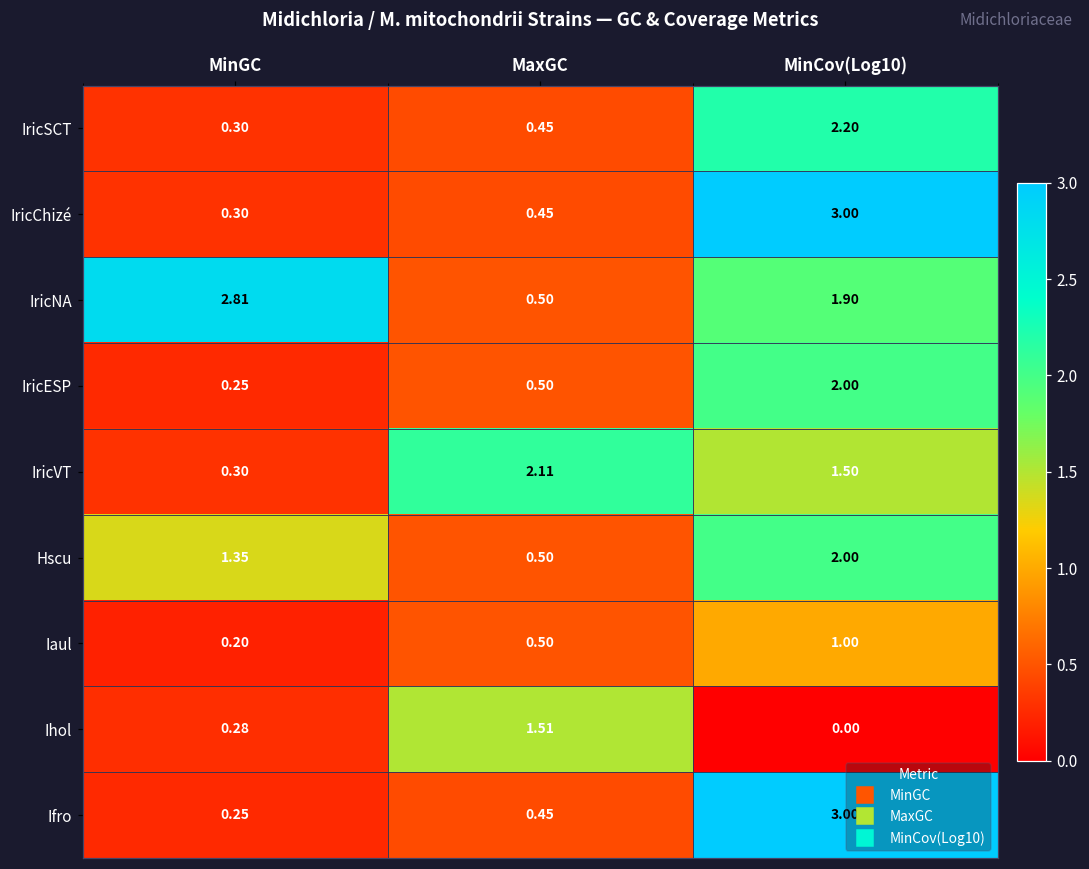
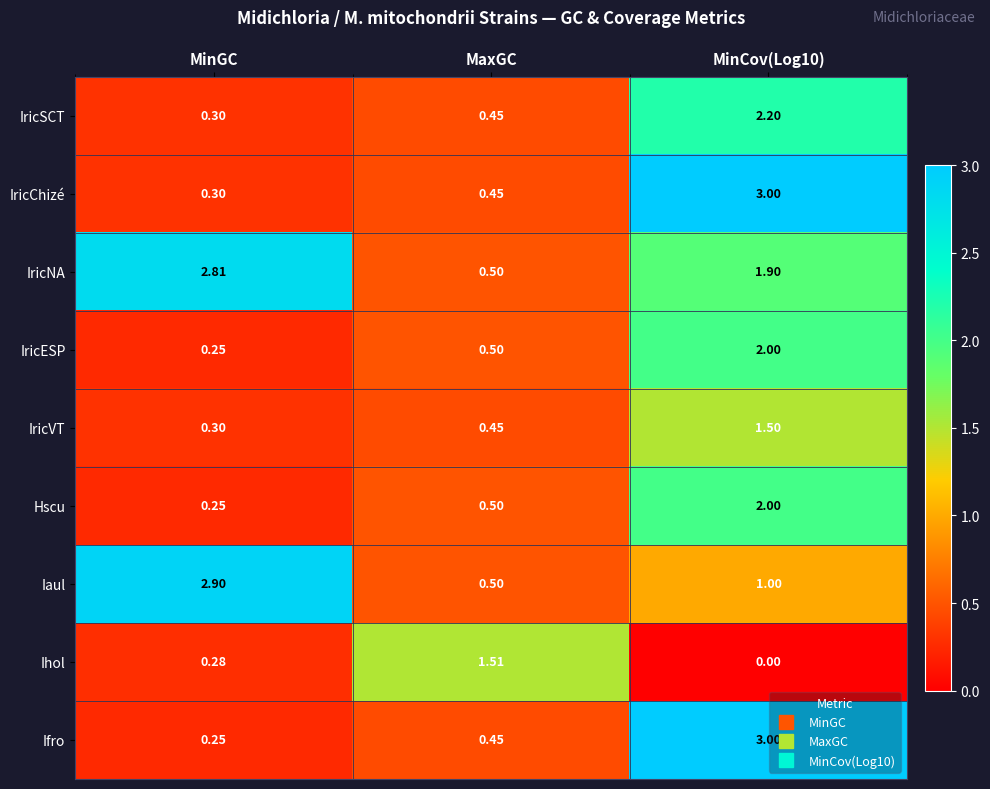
IricVT, MaxGC: 2.11 -> 0.45
Hscu, MinGC: 1.35 -> 0.25
Iaul, MinGC: 0.20 -> 2.90
